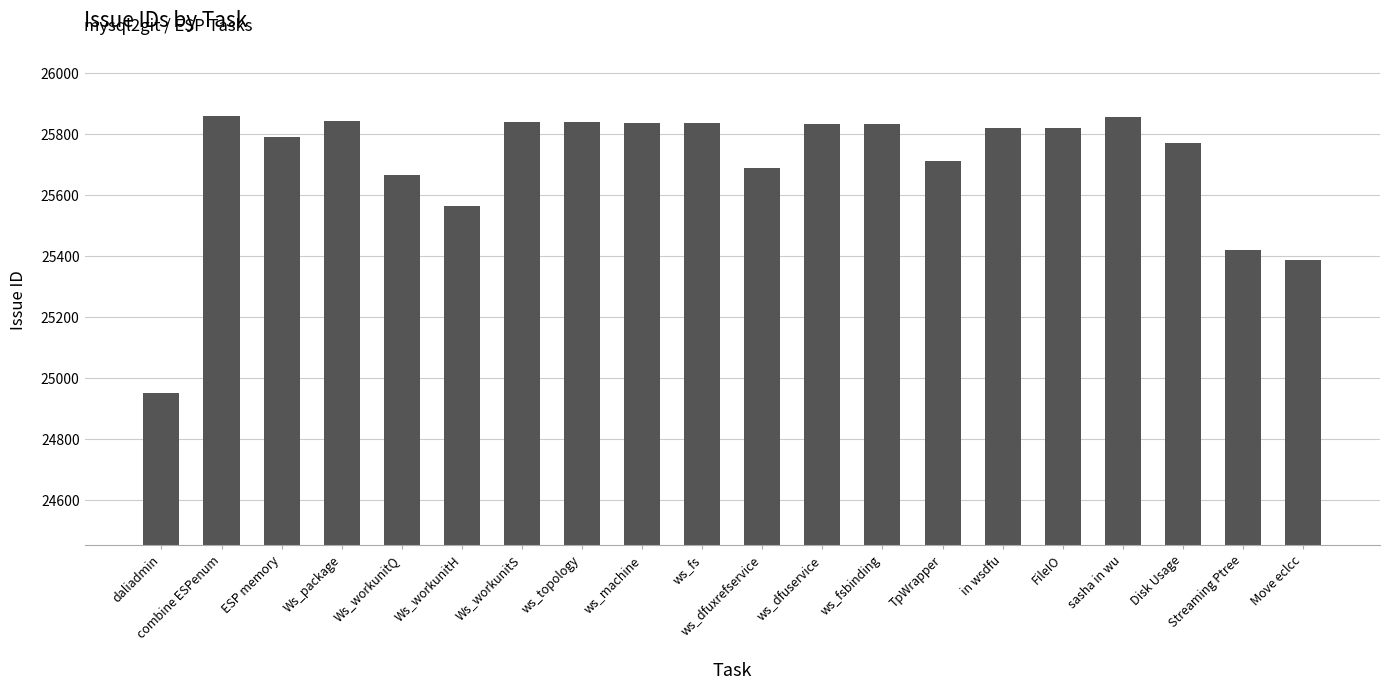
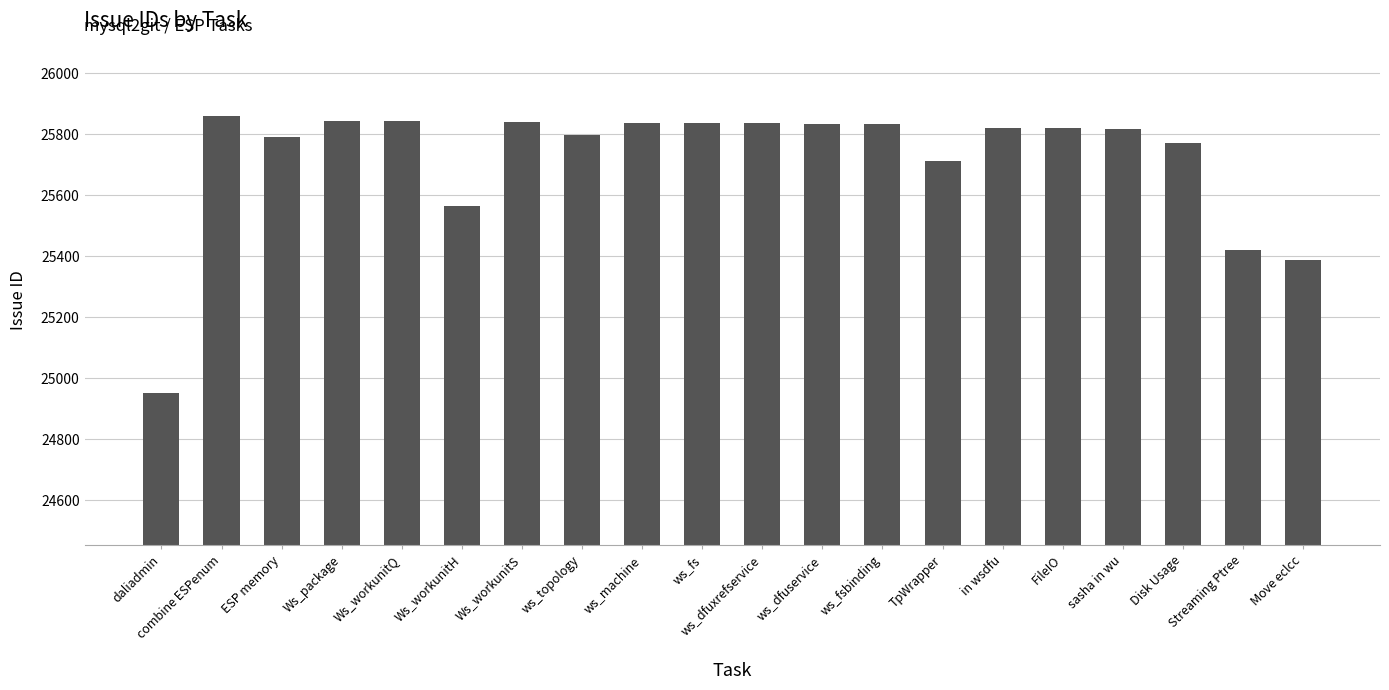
Ws_workunitQ: 25670 -> 25840
ws_topology: 25840 -> 25800
ws_dfuxrefservice: 25690 -> 25840
sasha in wu: 25860 -> 25820
